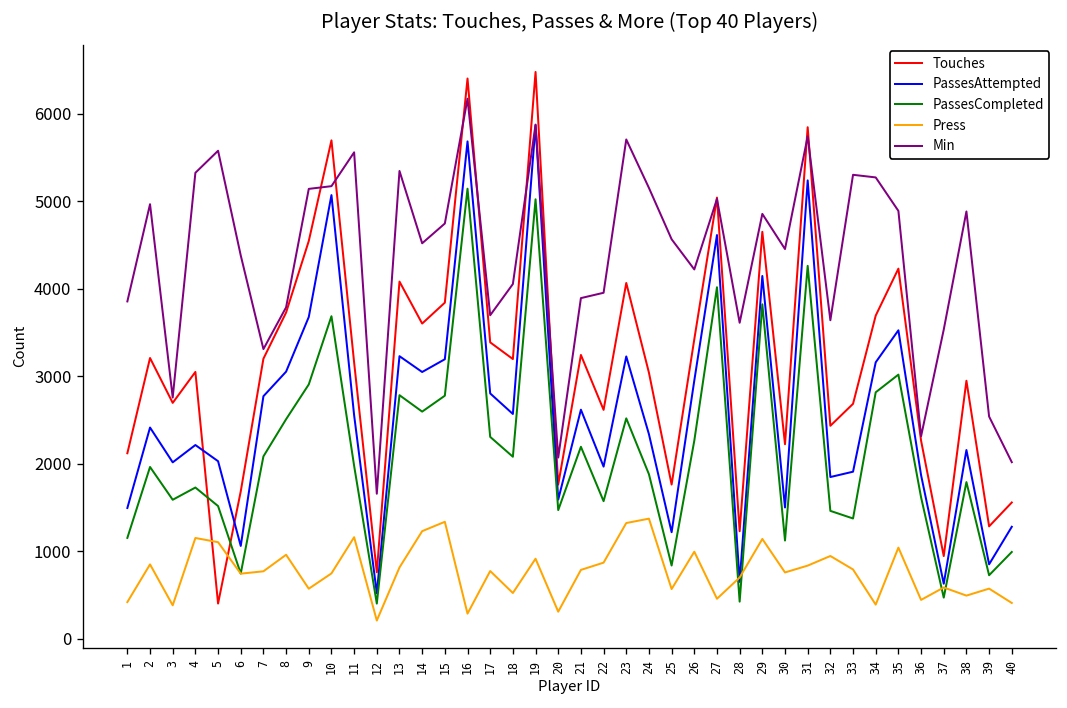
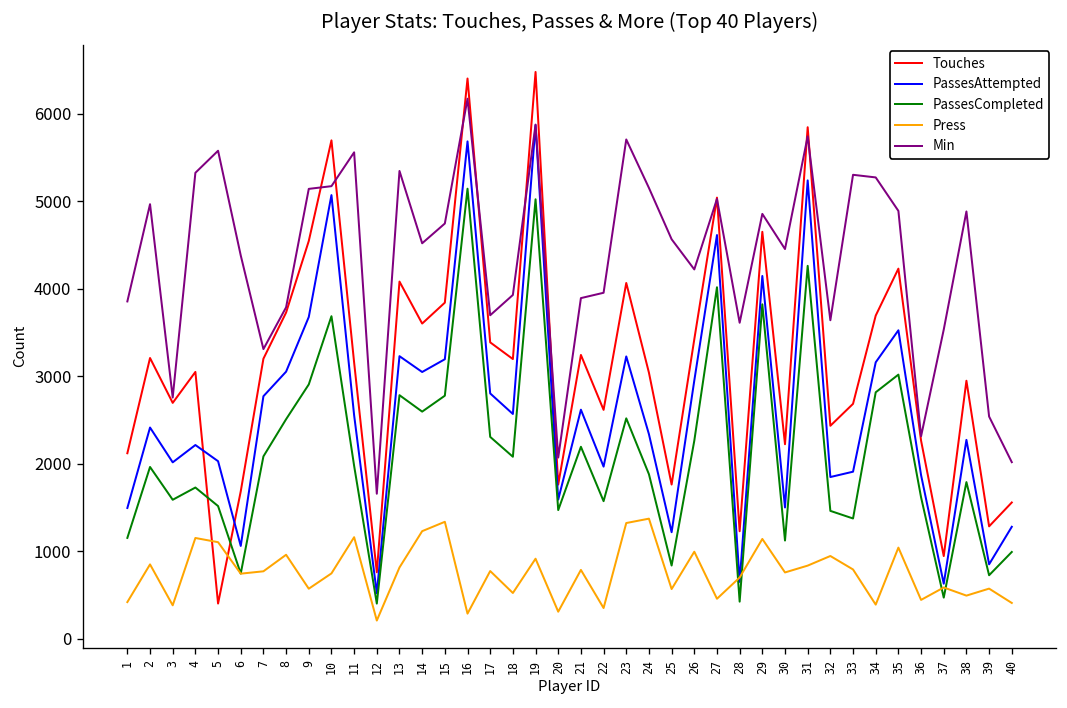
Min, 18: 4100 -> 3900
Press, 22: 900 -> 400
PassesAttempted, 38: 2200 -> 2300
